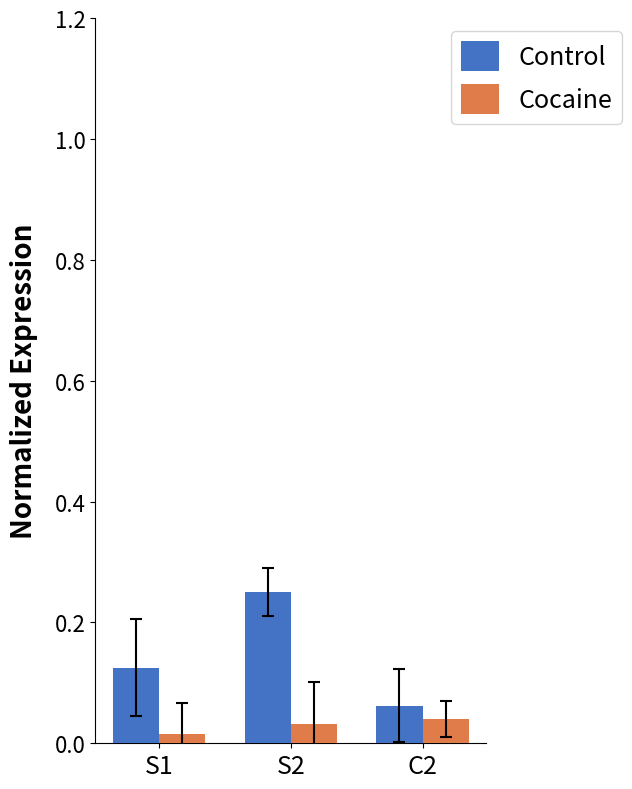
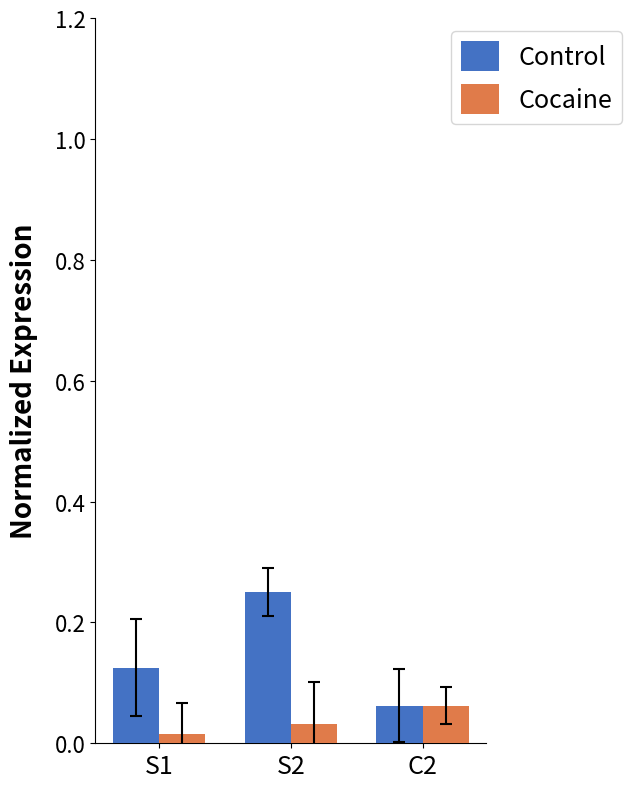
Cocaine, C2: 0.04 -> 0.06
